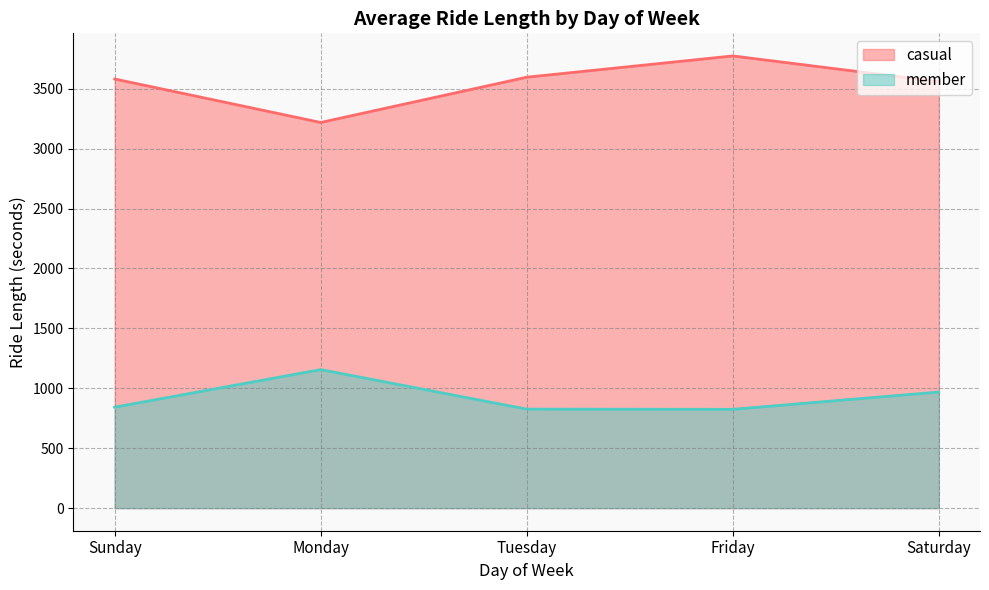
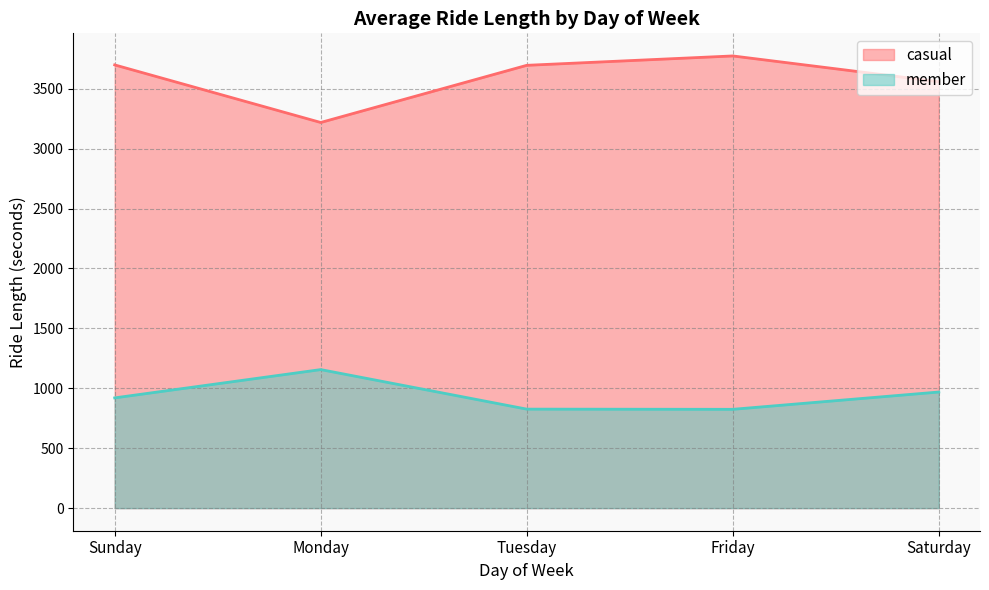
casual, Sunday: 3580 -> 3700
member, Sunday: 840 -> 920
casual, Tuesday: 3600 -> 3700
